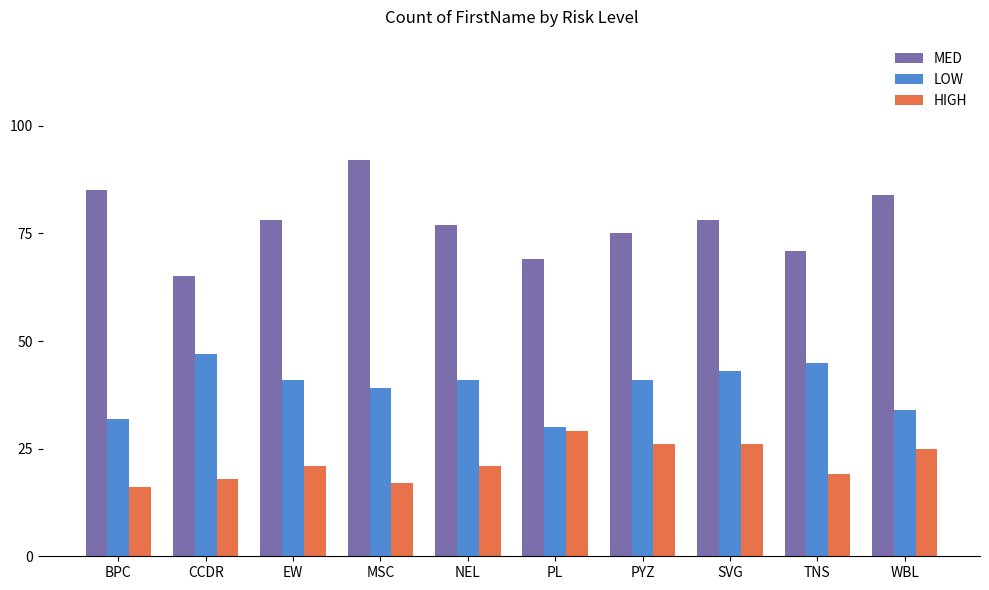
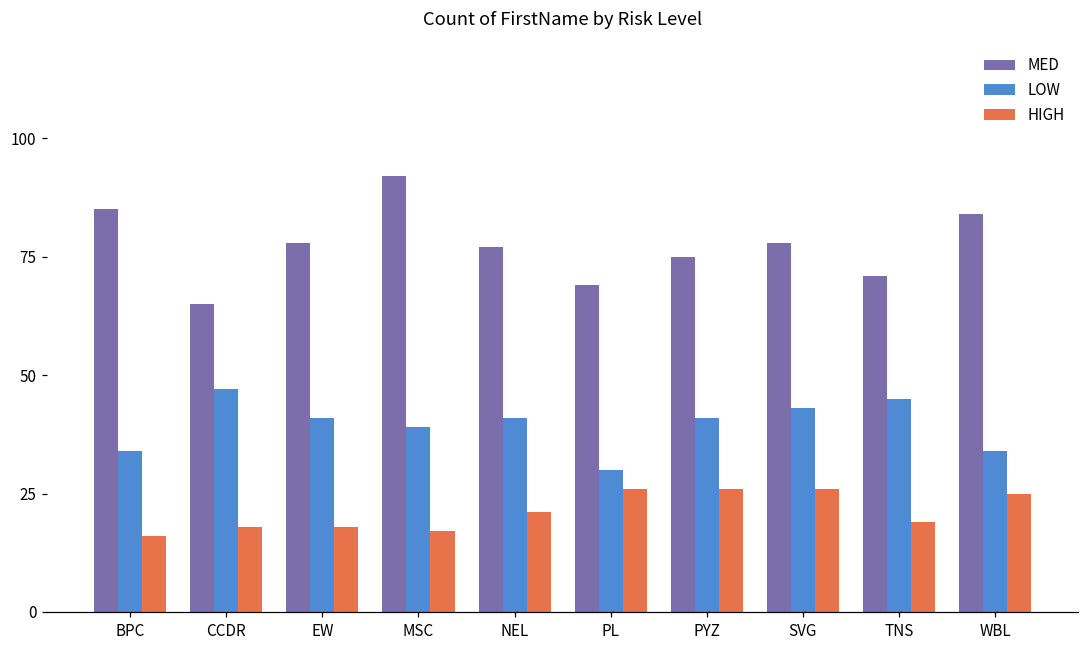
LOW, BPC: 32 -> 34
HIGH, EW: 21 -> 18
HIGH, PL: 29 -> 26
